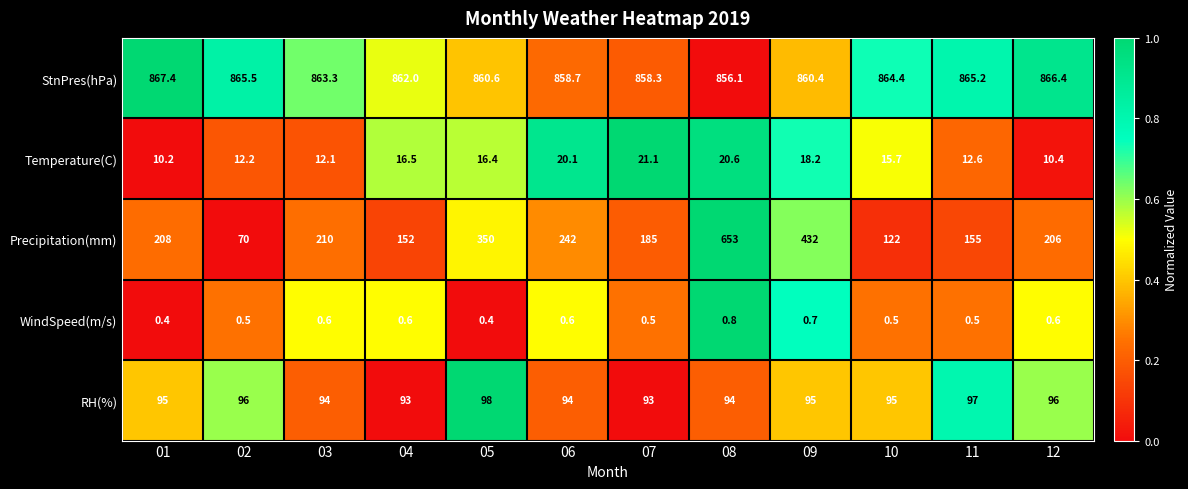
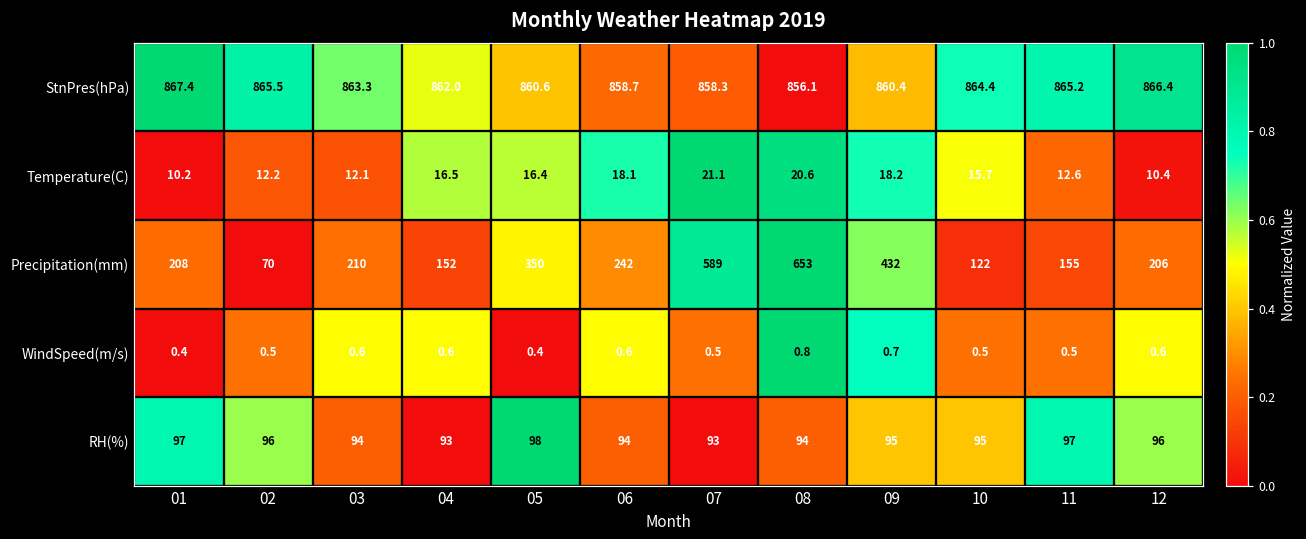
Temperature(C), 06: 20.1 -> 18.1
Precipitation(mm), 07: 185 -> 589
RH(%), 01: 95 -> 97
